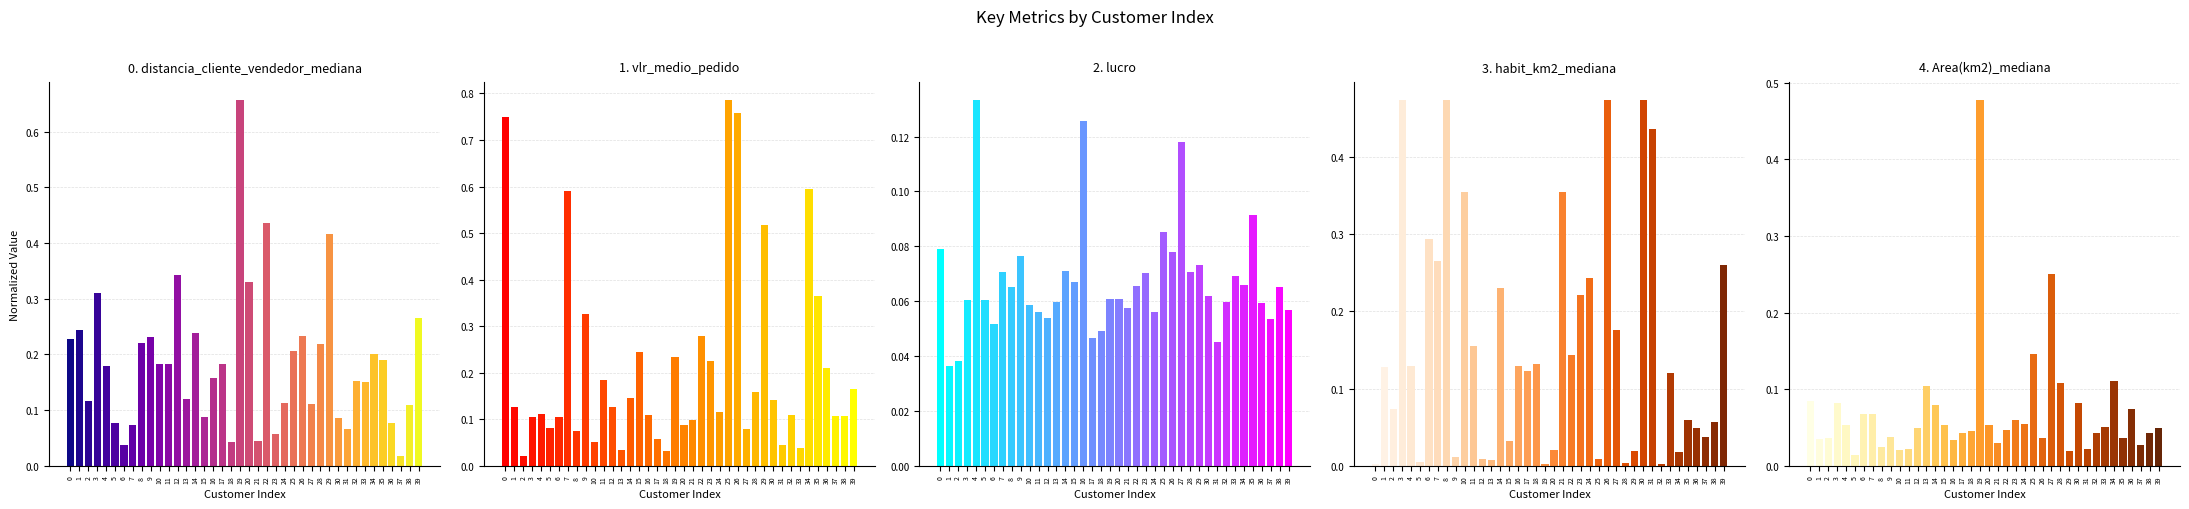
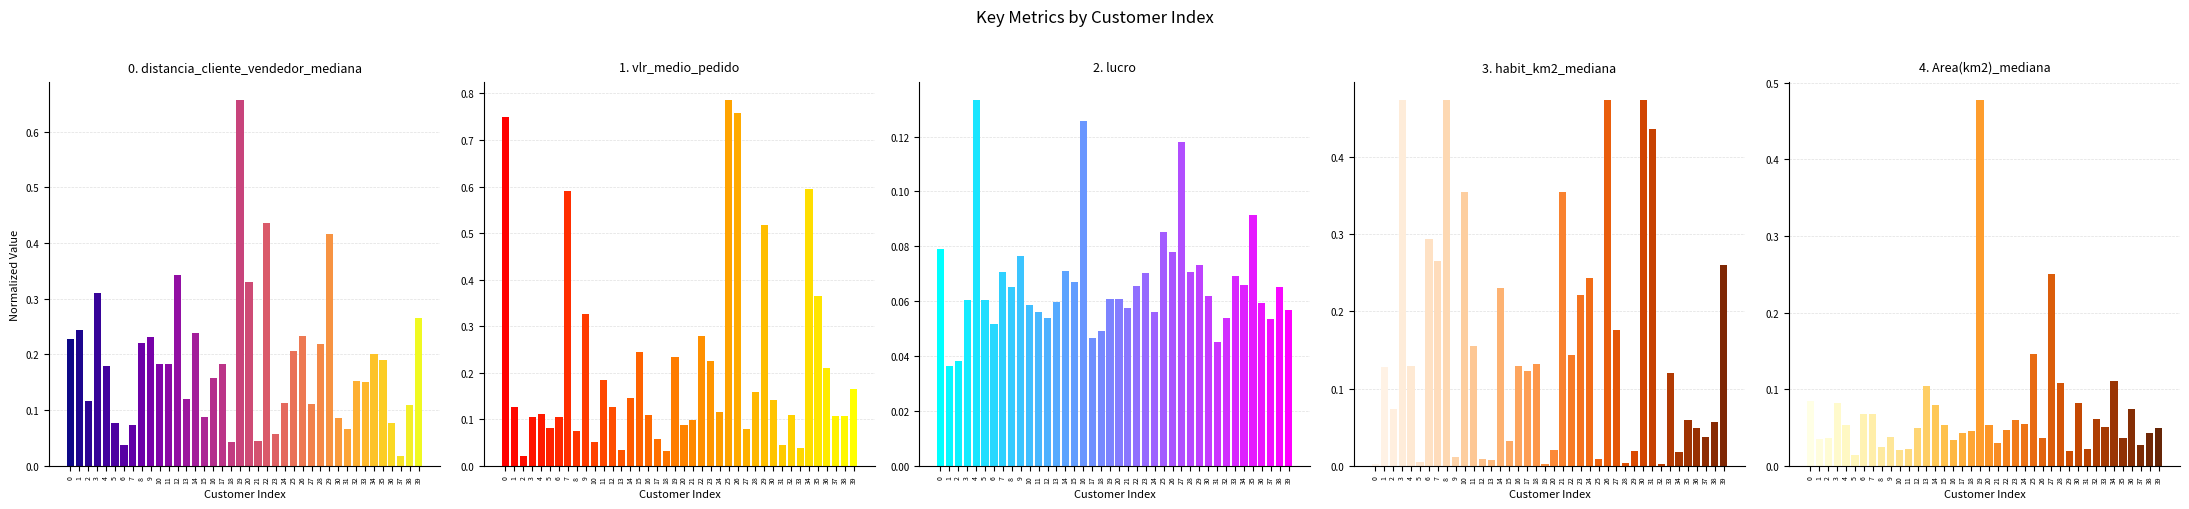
2. lucro, 32: 0.060 -> 0.054
4. Area(km2)_mediana, 32: 0.04 -> 0.06
